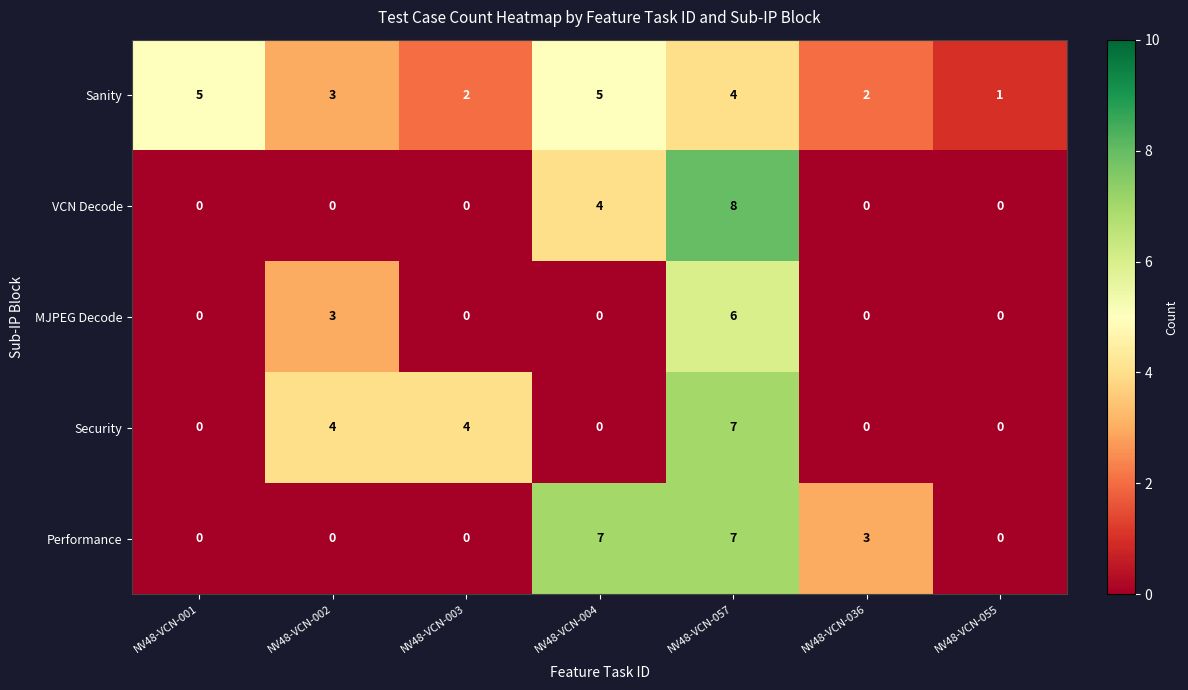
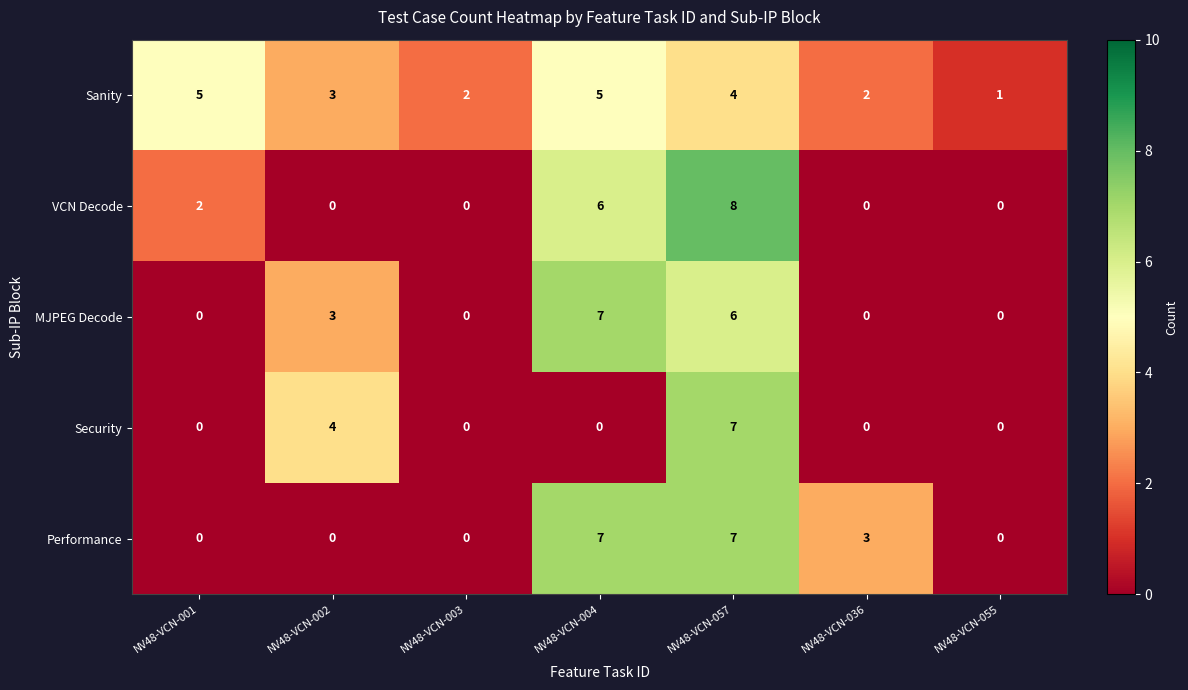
VCN Decode, NV48-VCN-001: 0 -> 2
VCN Decode, NV48-VCN-004: 4 -> 6
MJPEG Decode, NV48-VCN-004: 0 -> 7
Security, NV48-VCN-003: 4 -> 0
